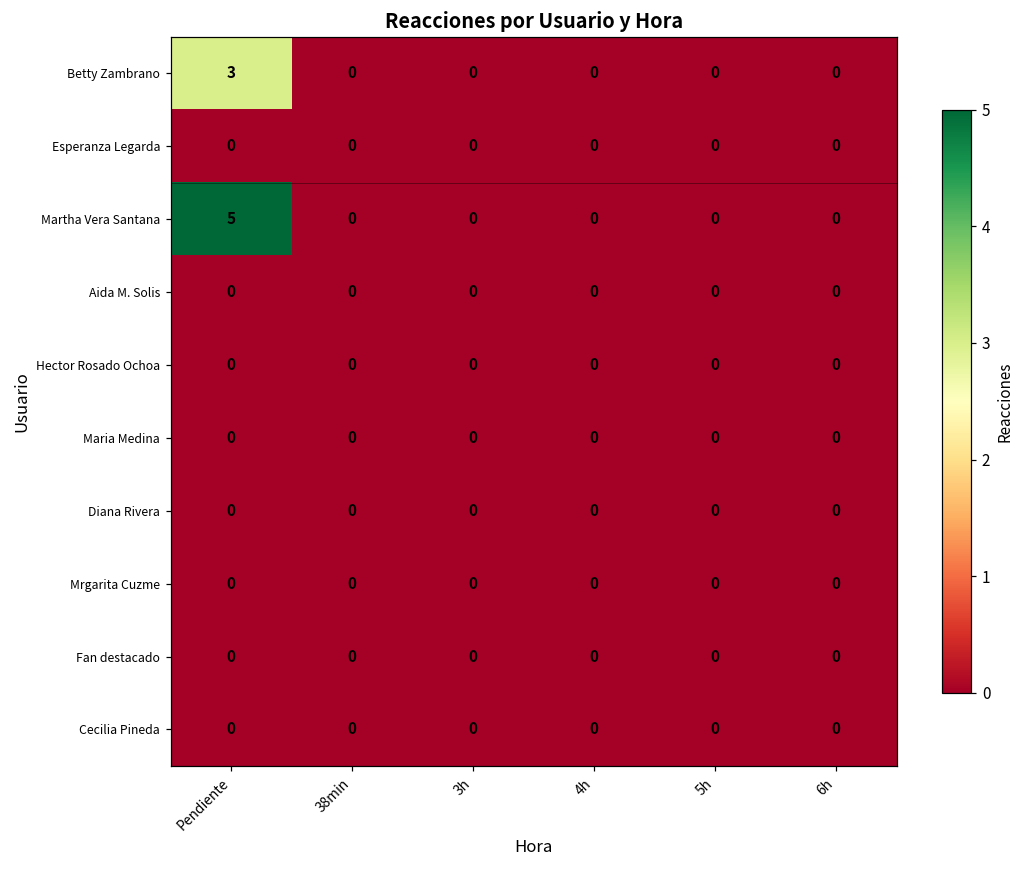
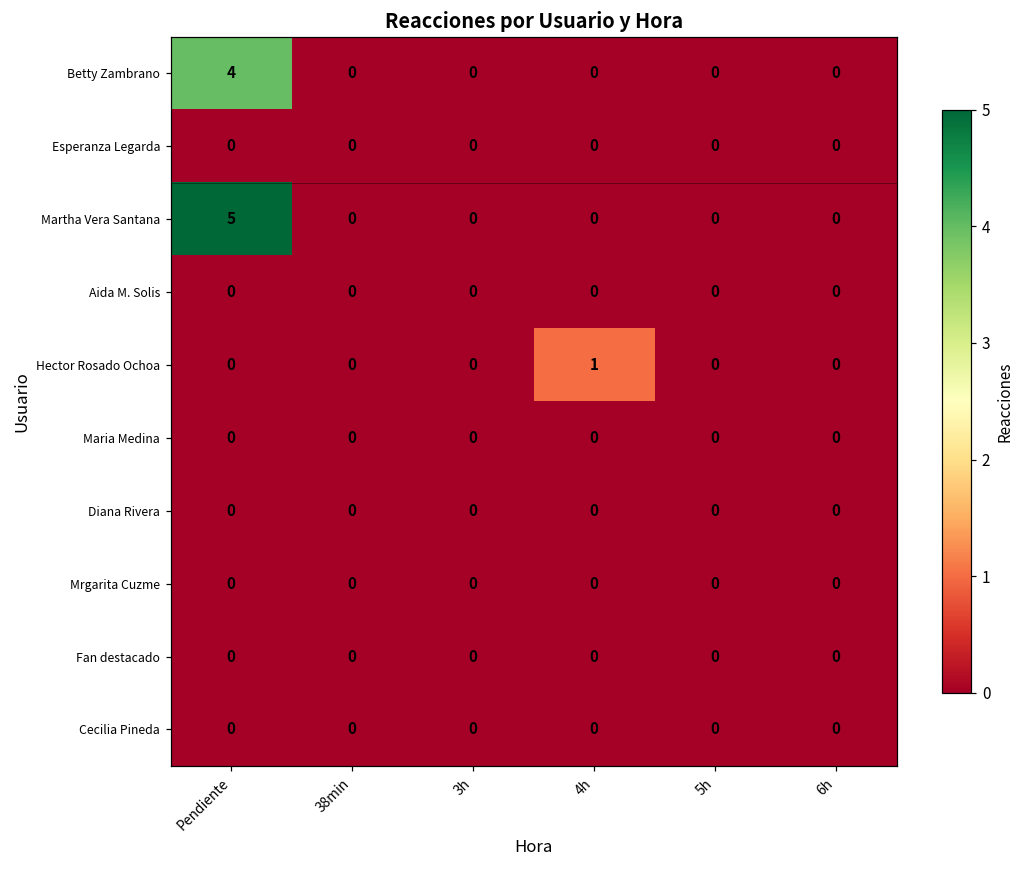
Betty Zambrano, Pendiente: 3 -> 4
Hector Rosado Ochoa, 4h: 0 -> 1
